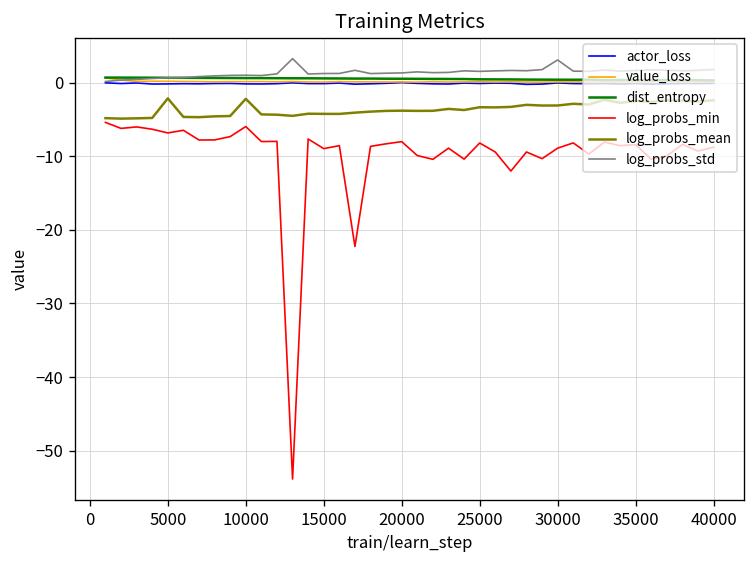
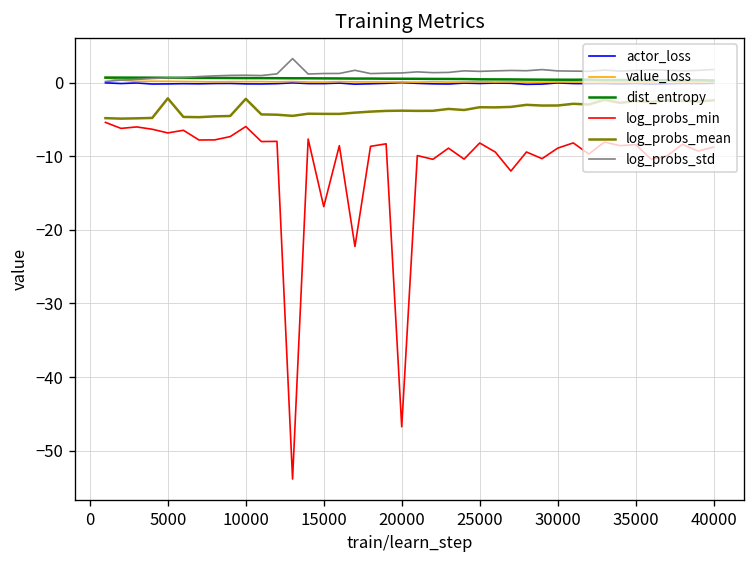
log_probs_min, 15000: -9 -> -17
log_probs_min, 20000: -8 -> -47
log_probs_std, 30000: 3 -> 2
